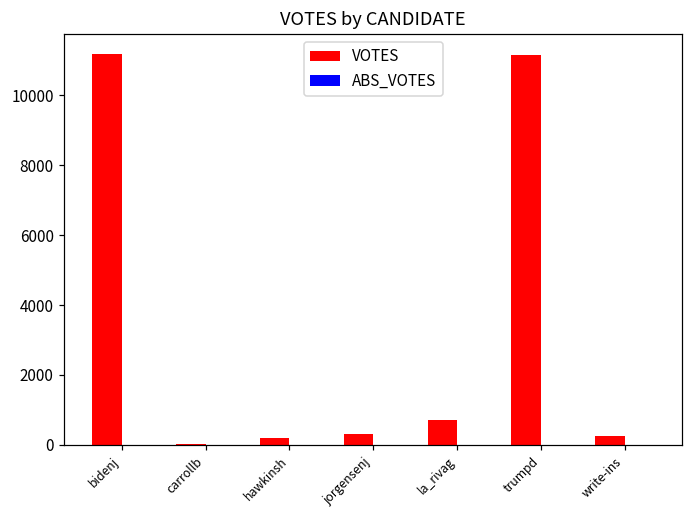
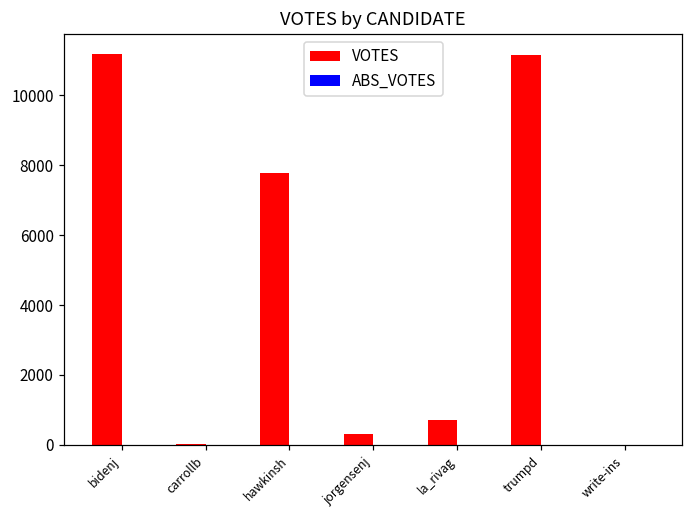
VOTES, hawkinsh: 200 -> 7800
VOTES, write-ins: 300 -> 0
